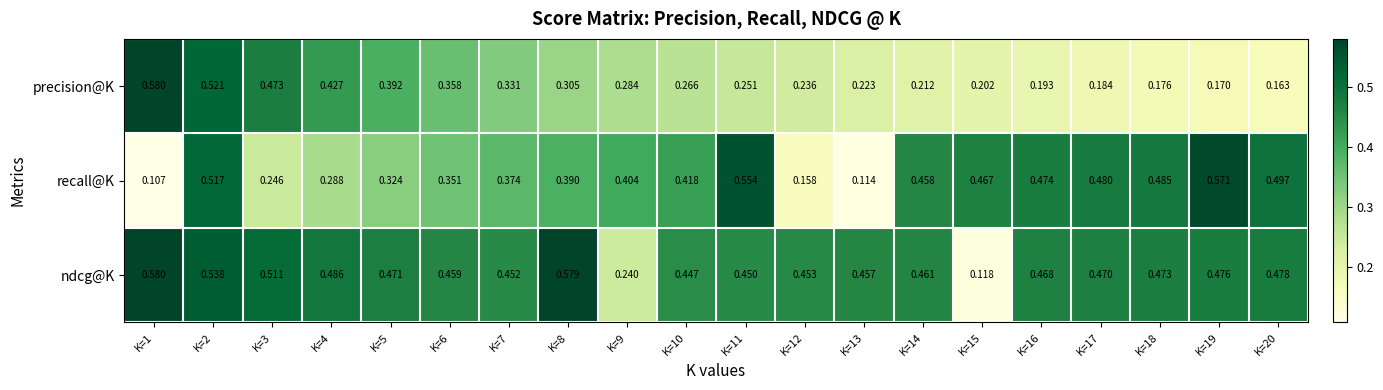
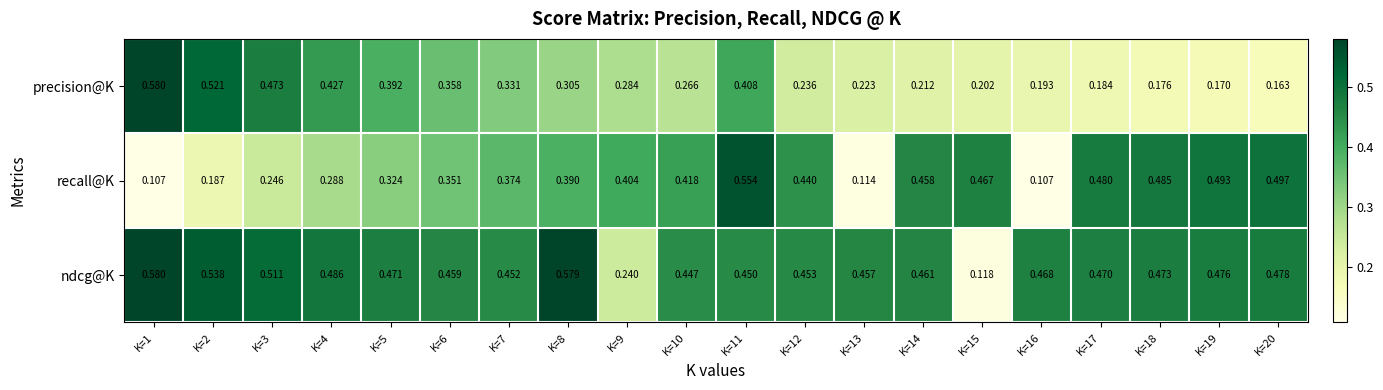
precision@K, K=11: 0.251 -> 0.408
recall@K, K=2: 0.517 -> 0.187
recall@K, K=12: 0.158 -> 0.440
recall@K, K=16: 0.474 -> 0.107
recall@K, K=19: 0.571 -> 0.493
